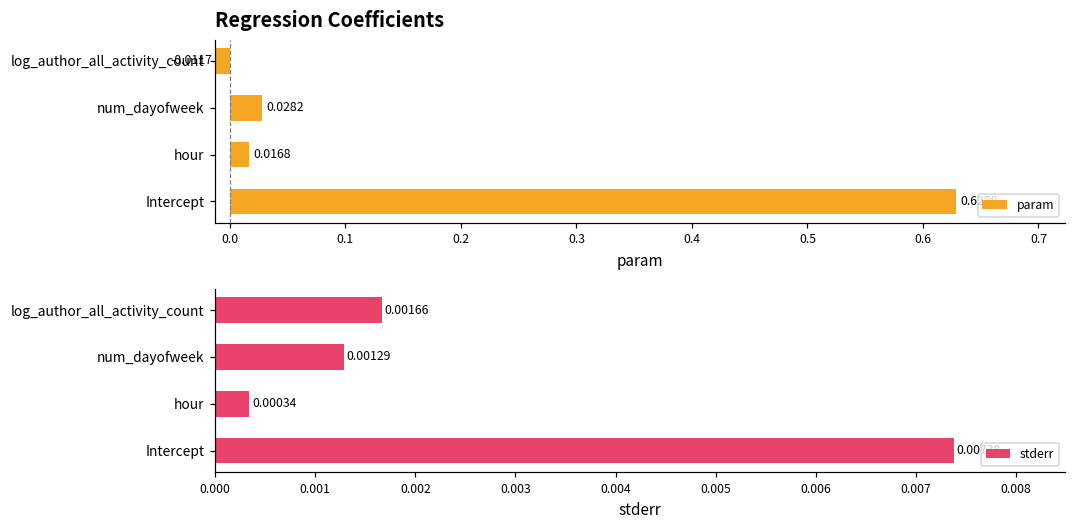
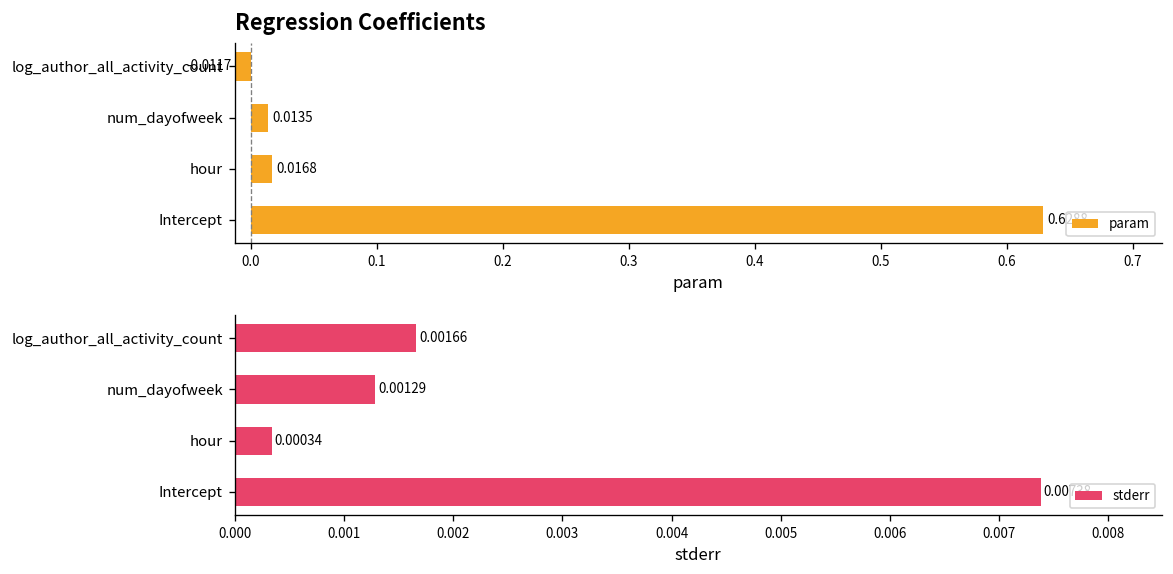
Regression Coefficients, num_dayofweek: 0.0282 -> 0.0135
